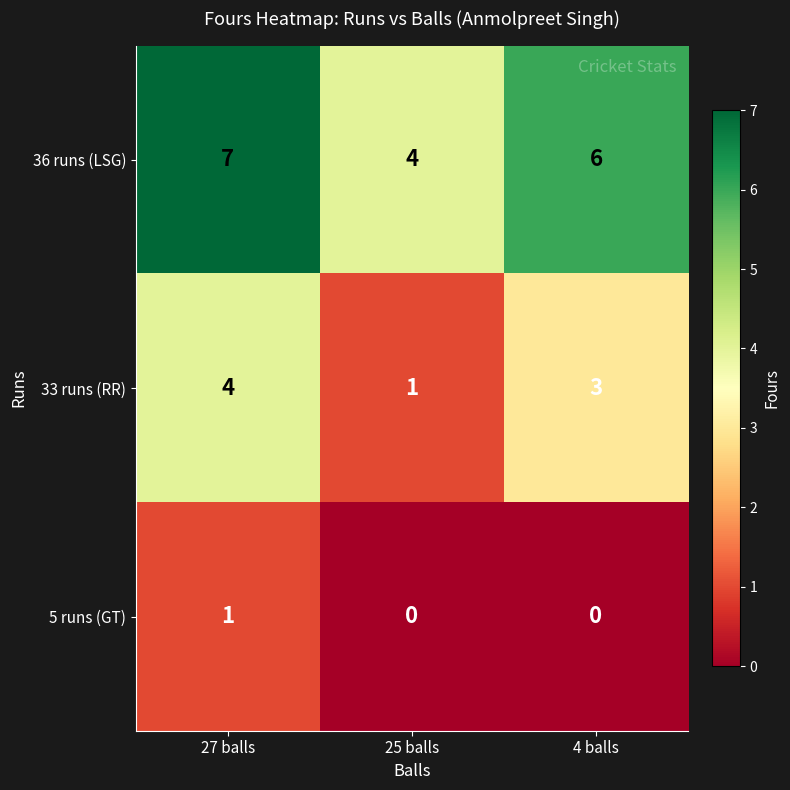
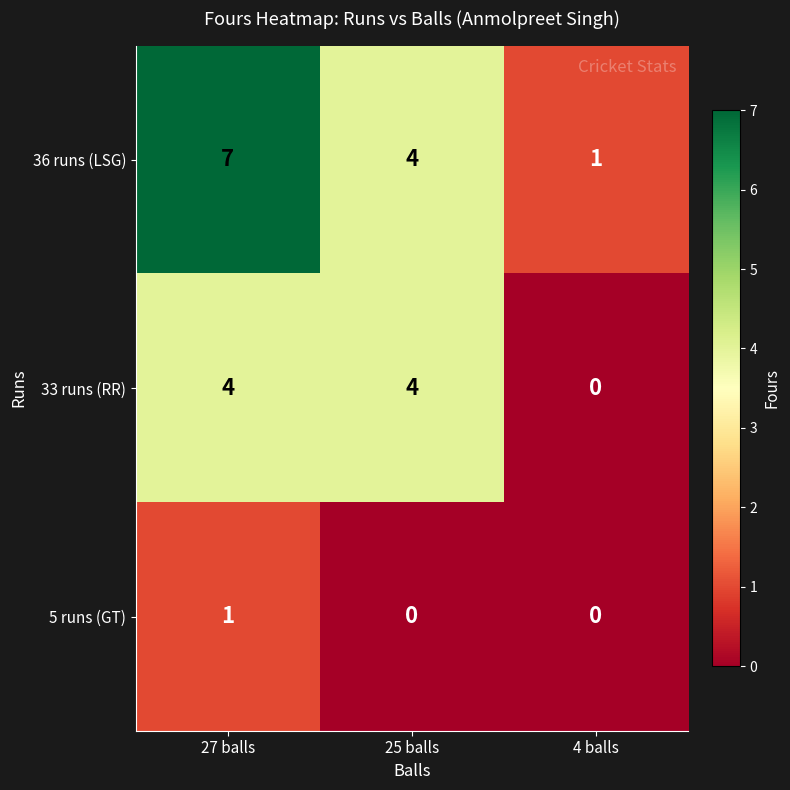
36 runs (LSG), 4 balls: 6 -> 1
33 runs (RR), 25 balls: 1 -> 4
33 runs (RR), 4 balls: 3 -> 0
